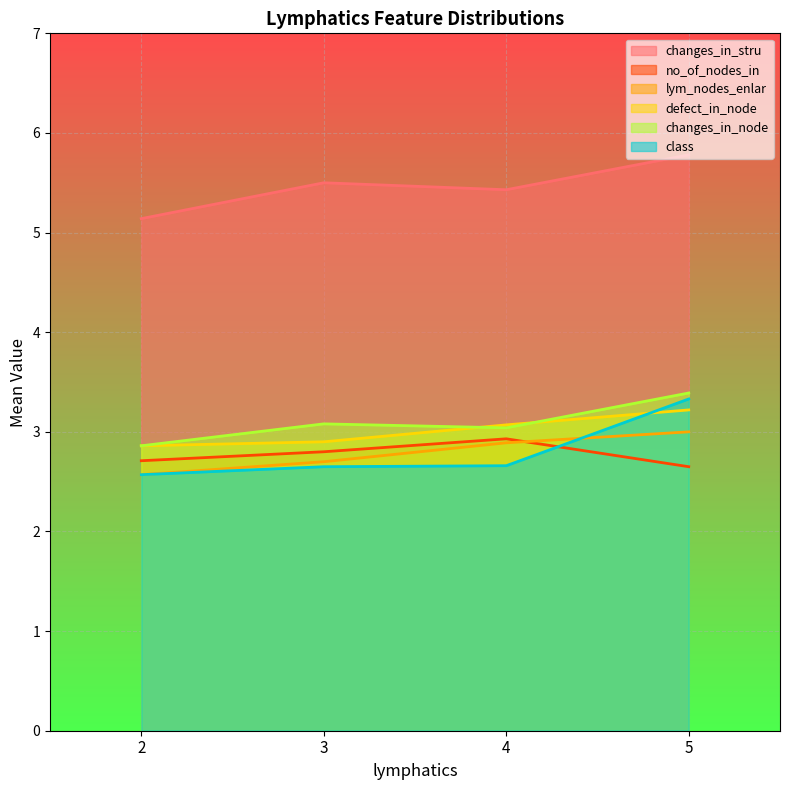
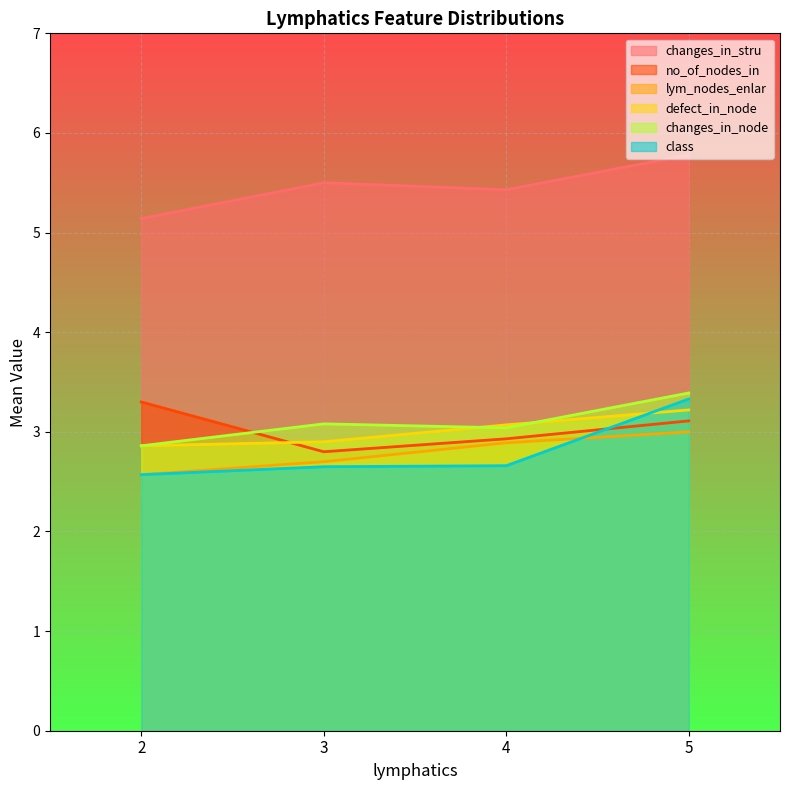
no_of_nodes_in, 2: 2.7 -> 3.3
no_of_nodes_in, 5: 2.7 -> 3.1
